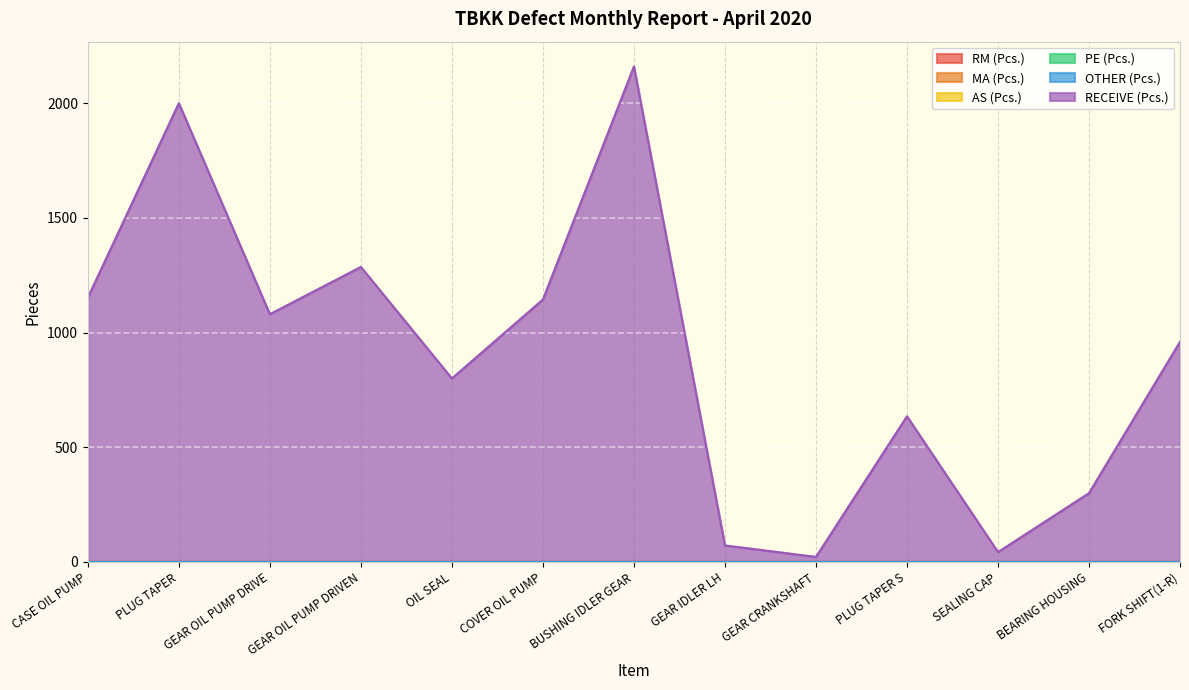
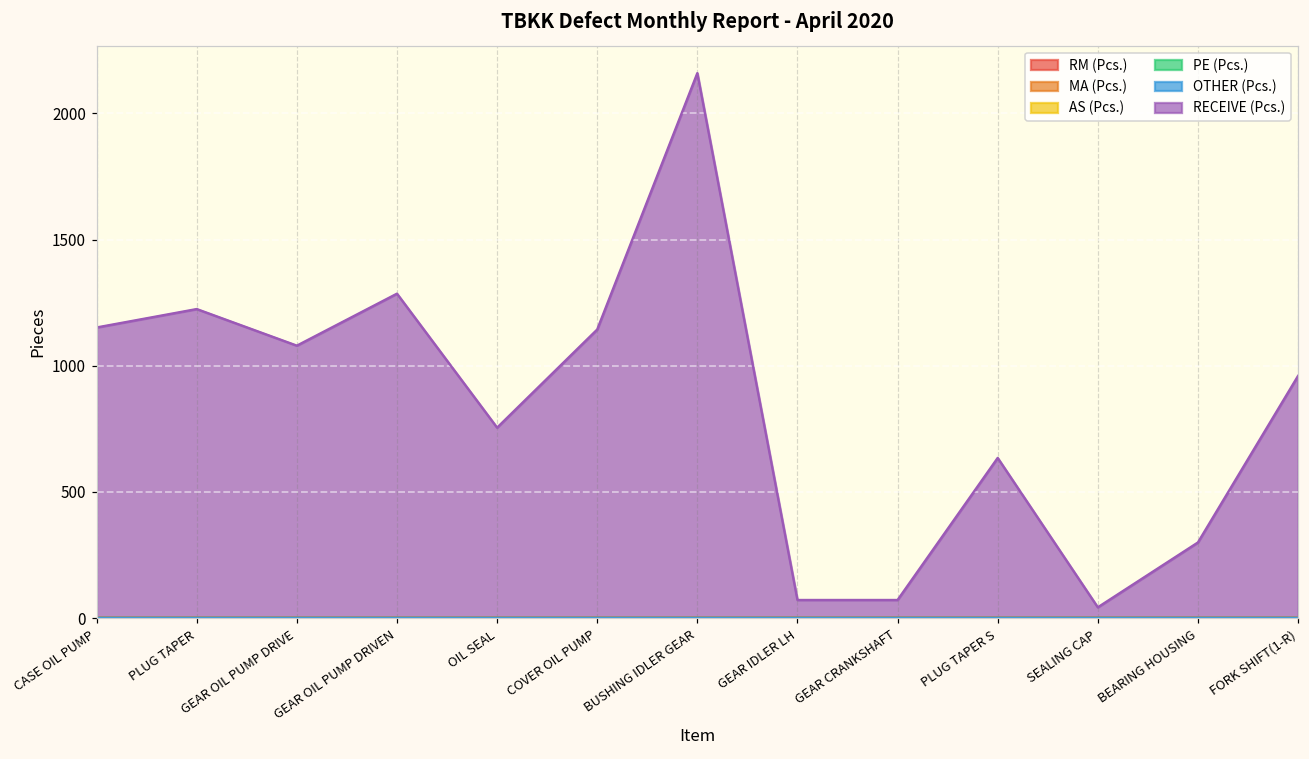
RECEIVE (Pcs.), PLUG TAPER: 2000 -> 1230
RECEIVE (Pcs.), OIL SEAL: 800 -> 760
RECEIVE (Pcs.), GEAR CRANKSHAFT: 20 -> 70
